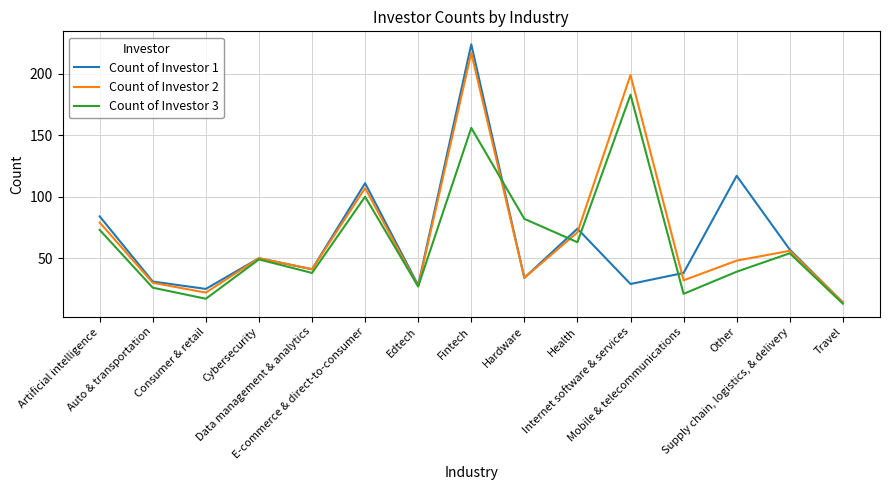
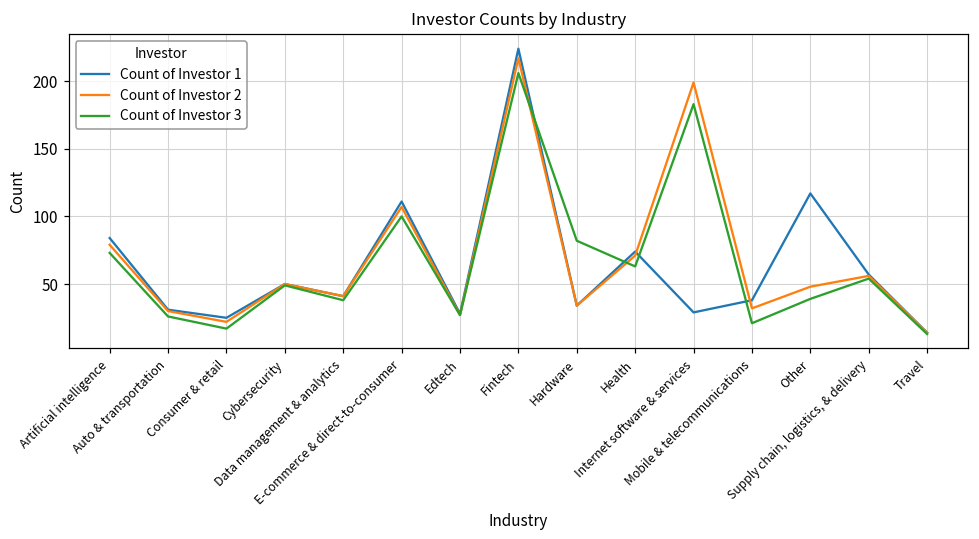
Count of Investor 3, Fintech: 156 -> 206
